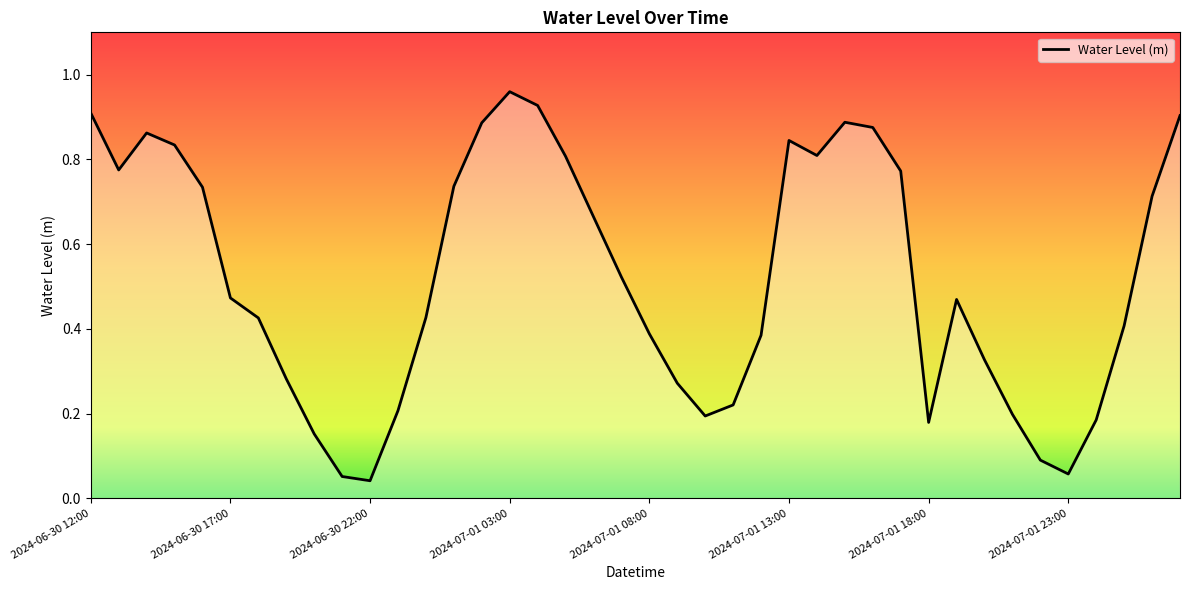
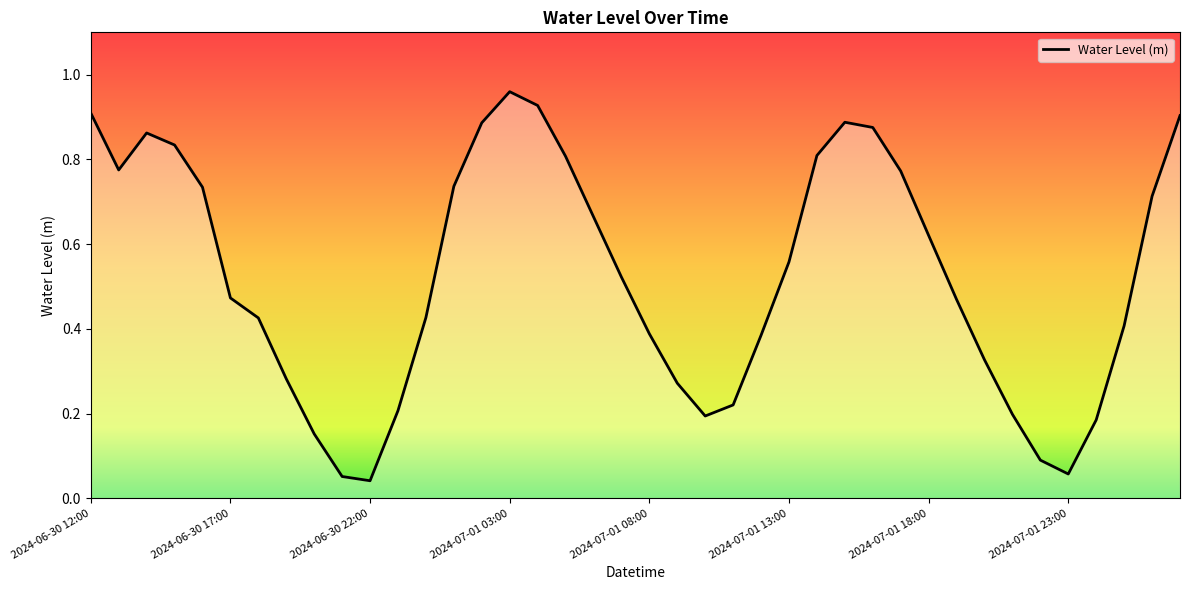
2024-07-01 13:00: 0.84 -> 0.56
2024-07-01 18:00: 0.18 -> 0.62
